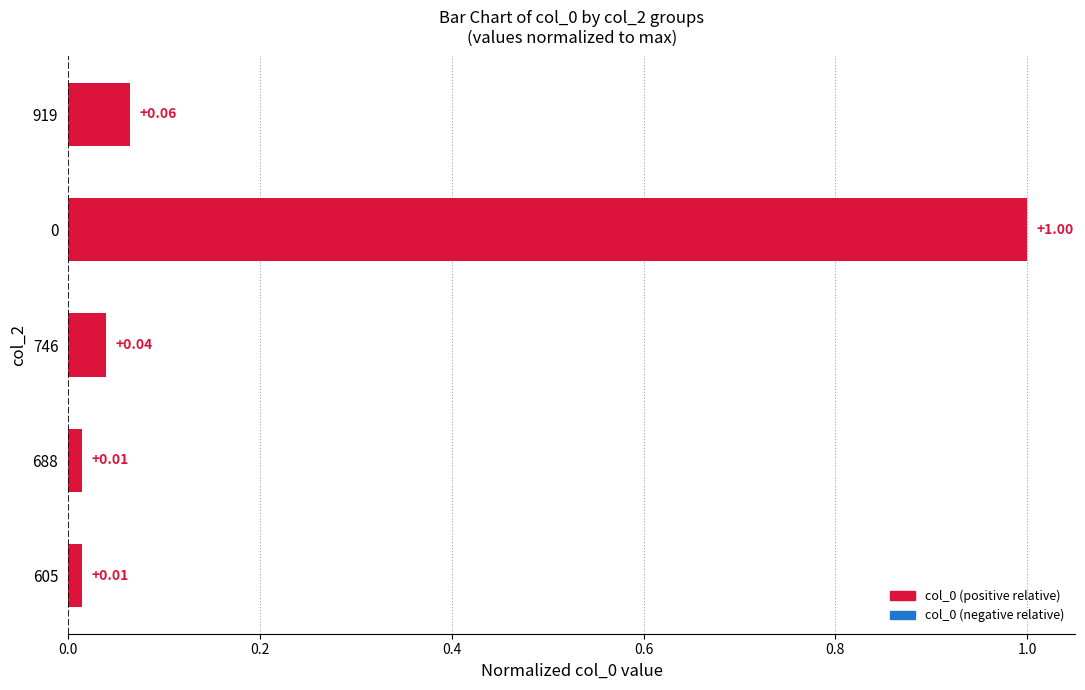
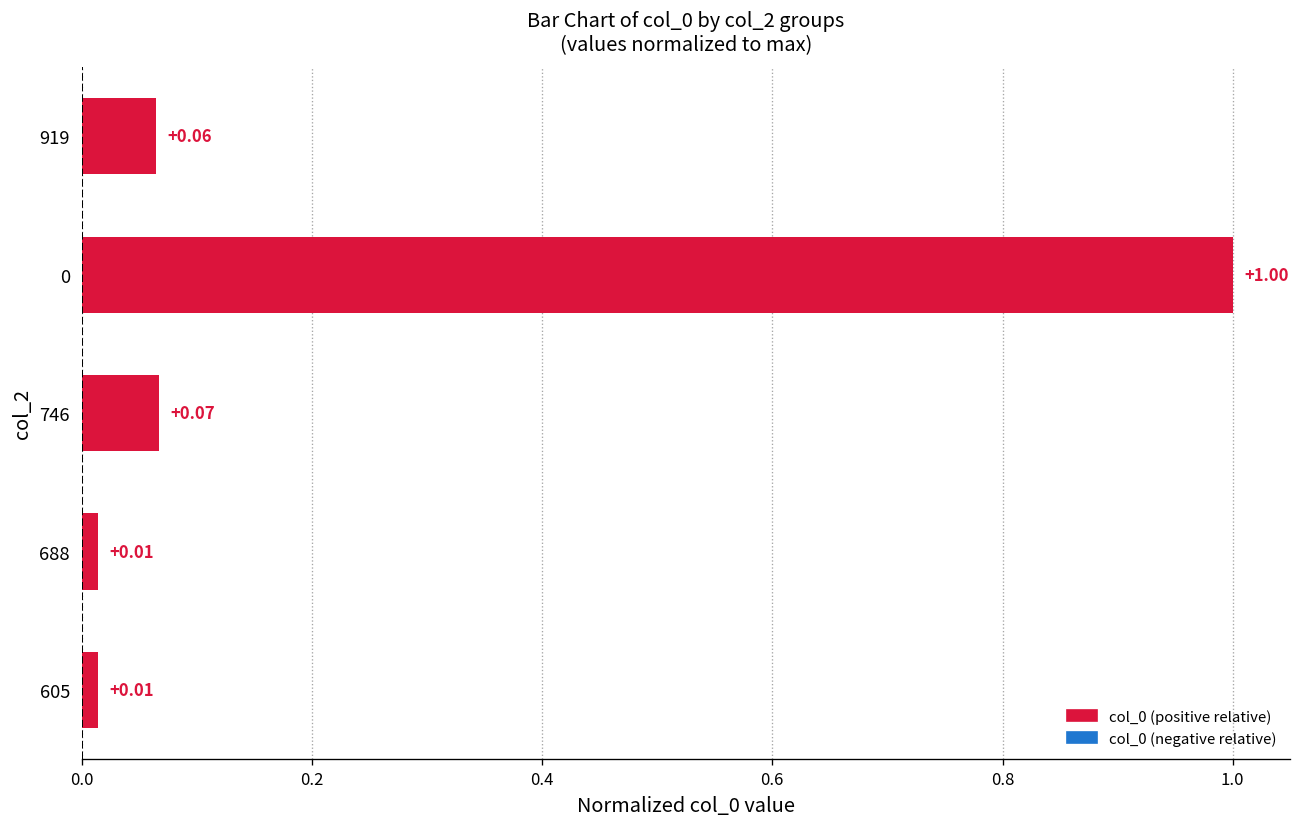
746: +0.04 -> +0.07
